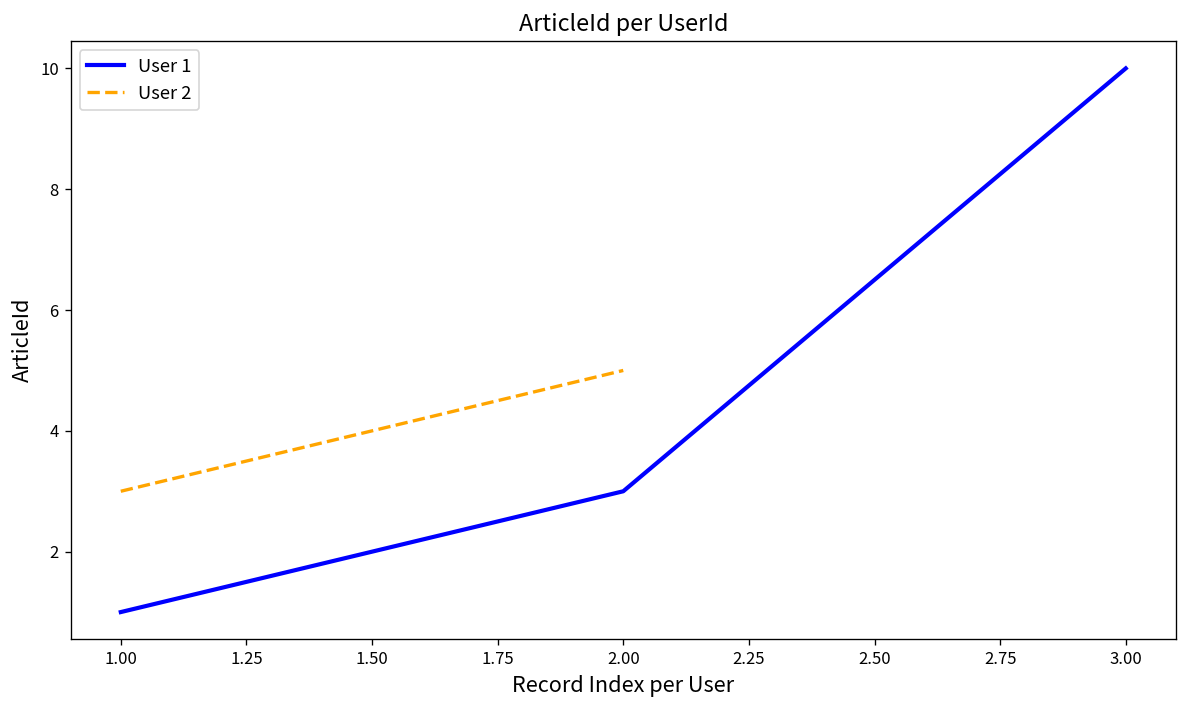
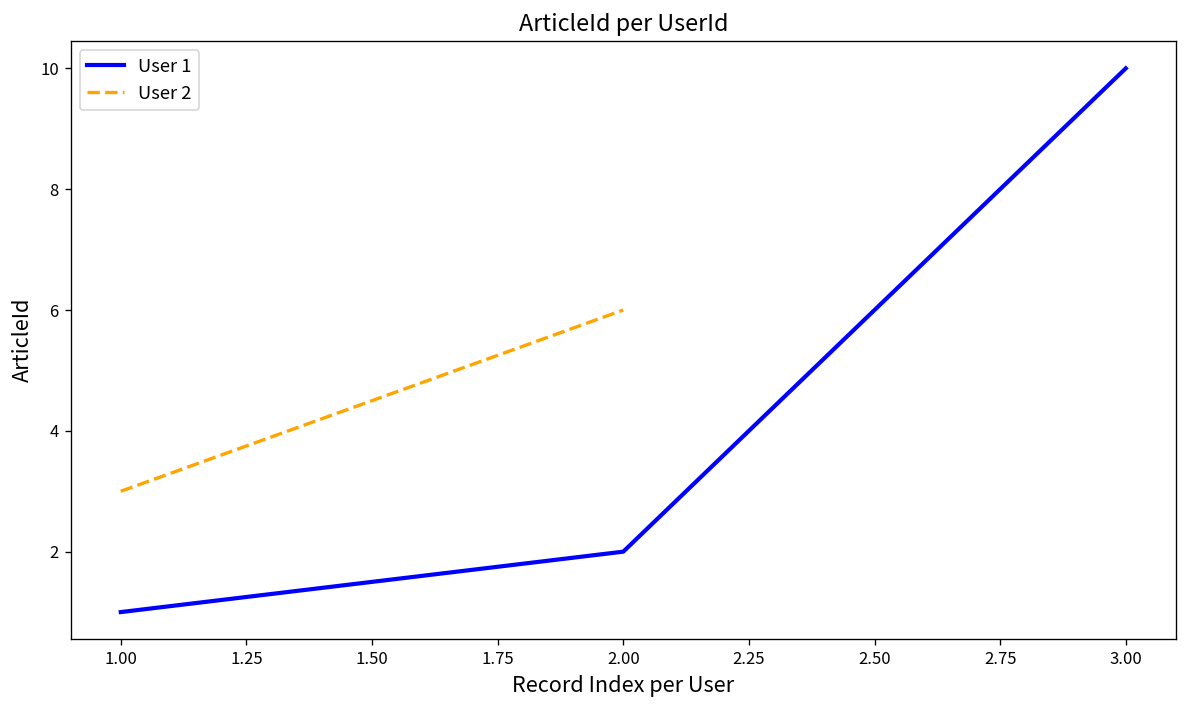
User 1, 2.00: 3 -> 2
User 2, 2.00: 5 -> 6
